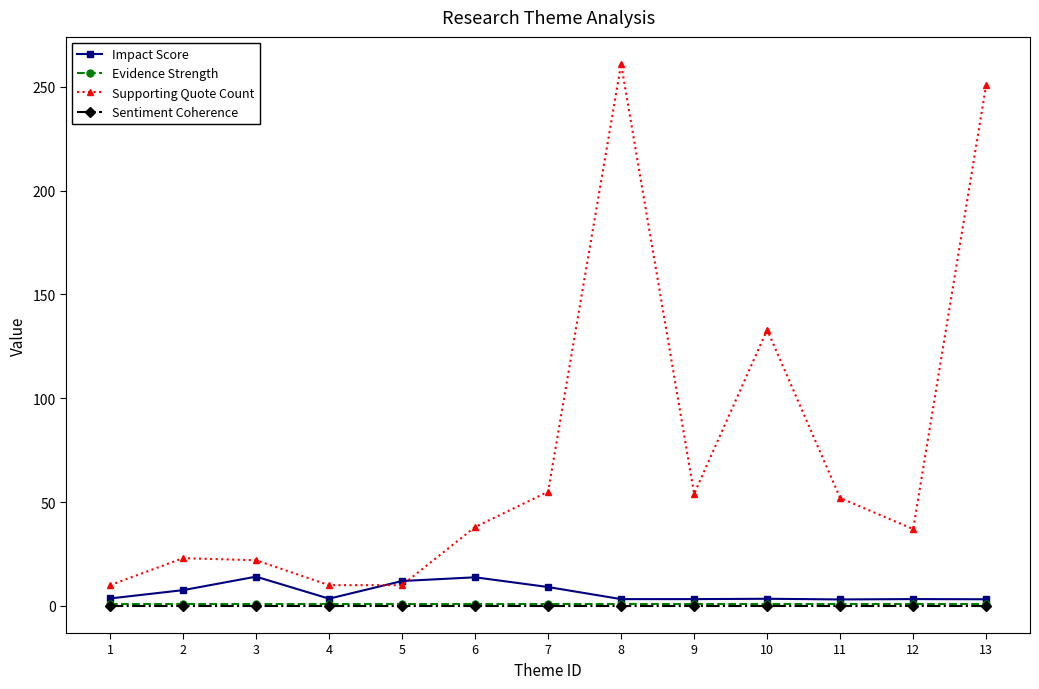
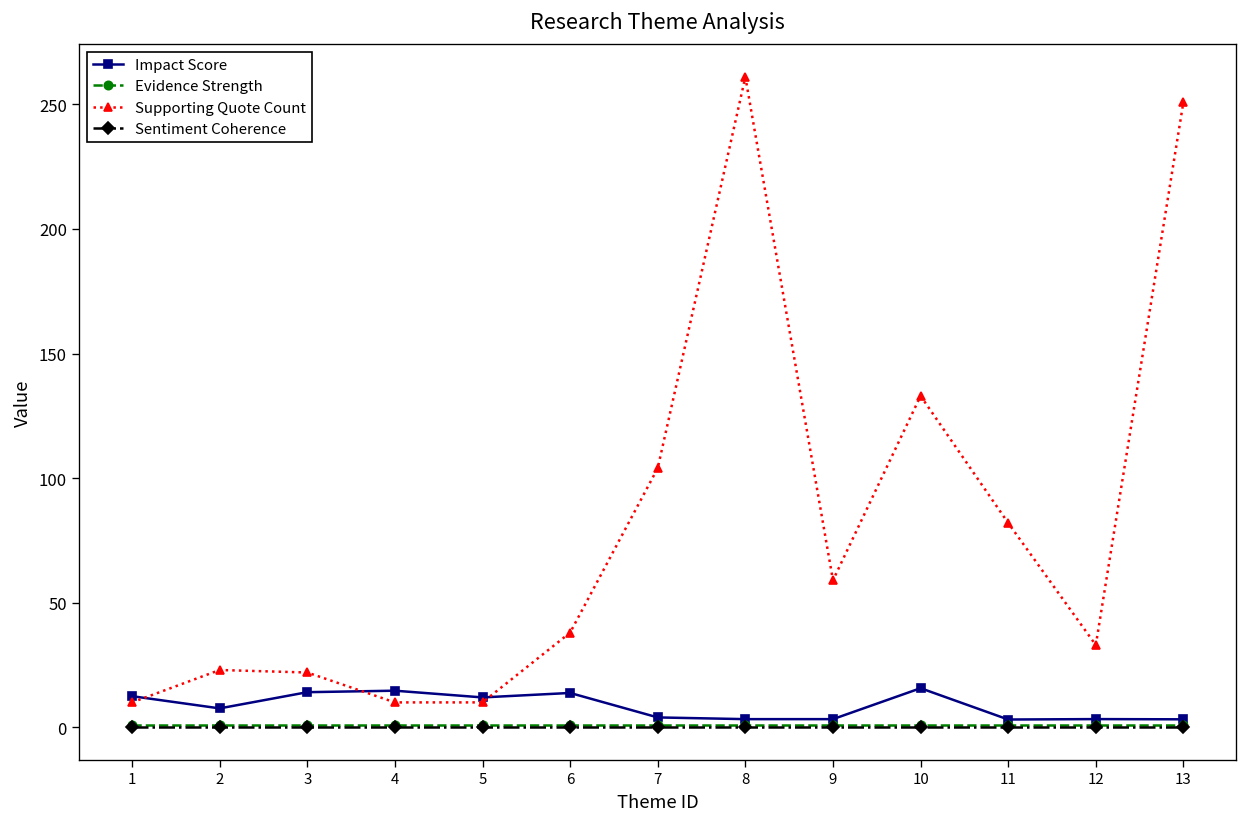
Impact Score, 1: 4 -> 13
Impact Score, 4: 4 -> 15
Impact Score, 7: 9 -> 4
Supporting Quote Count, 7: 55 -> 104
Supporting Quote Count, 9: 54 -> 59
Impact Score, 10: 3 -> 16
Supporting Quote Count, 11: 52 -> 82
Supporting Quote Count, 12: 37 -> 33
